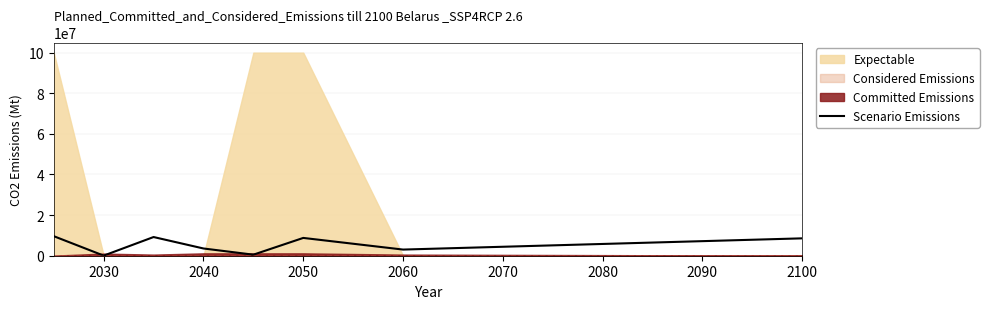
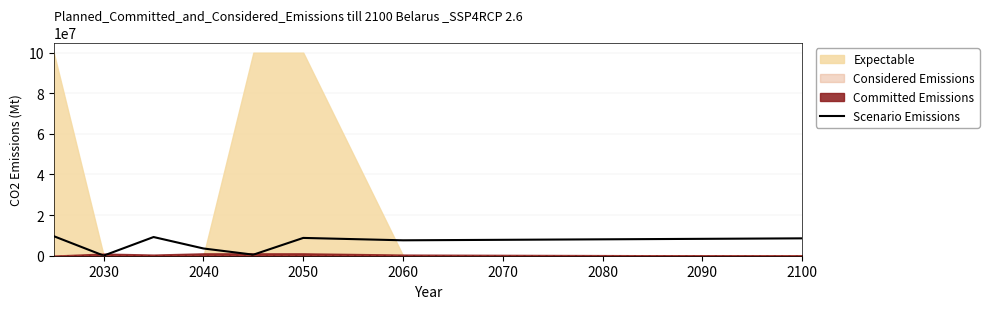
Scenario Emissions, 2060: 3000000 -> 8000000
